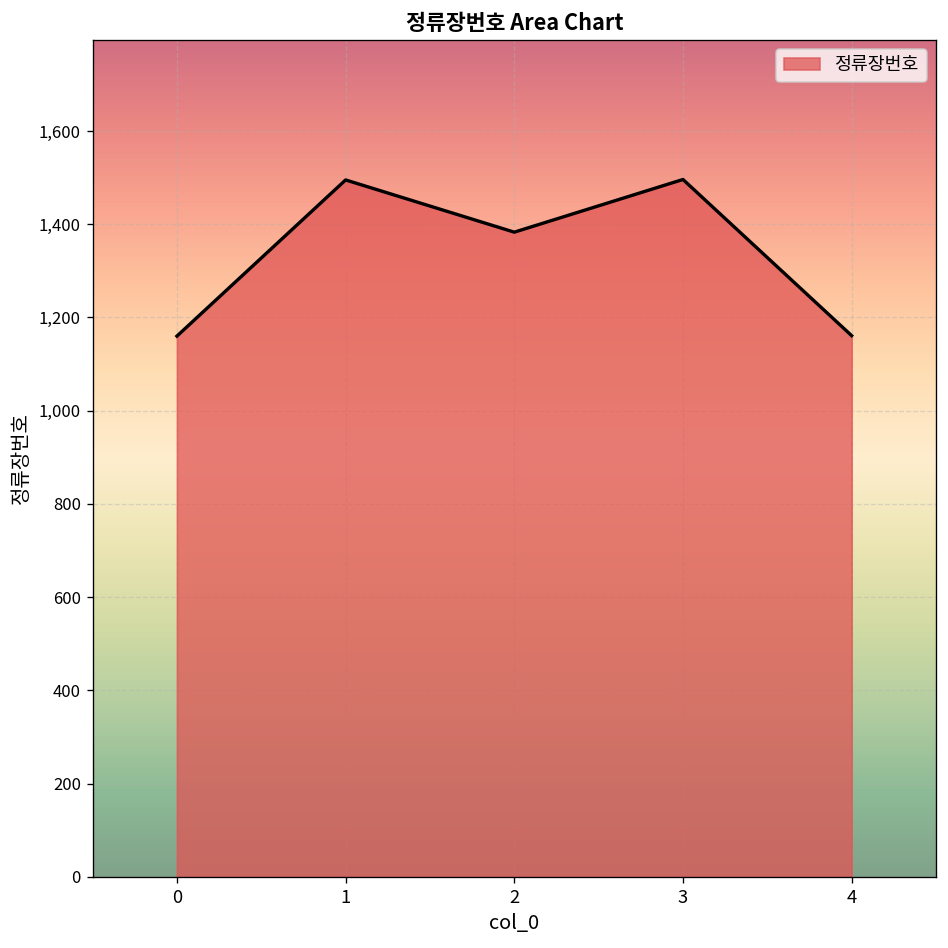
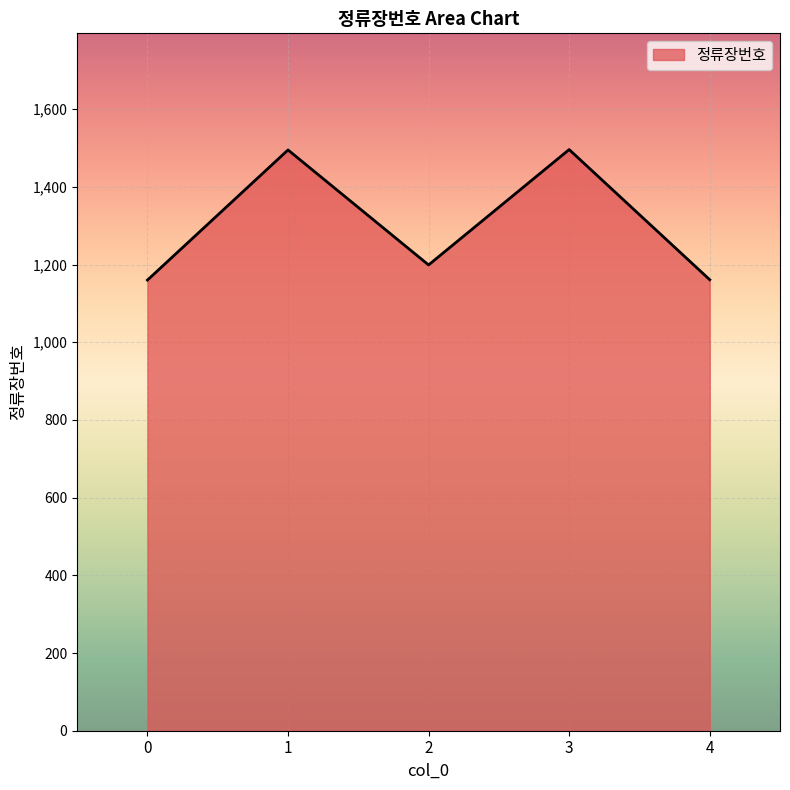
2: 1,380 -> 1,200
